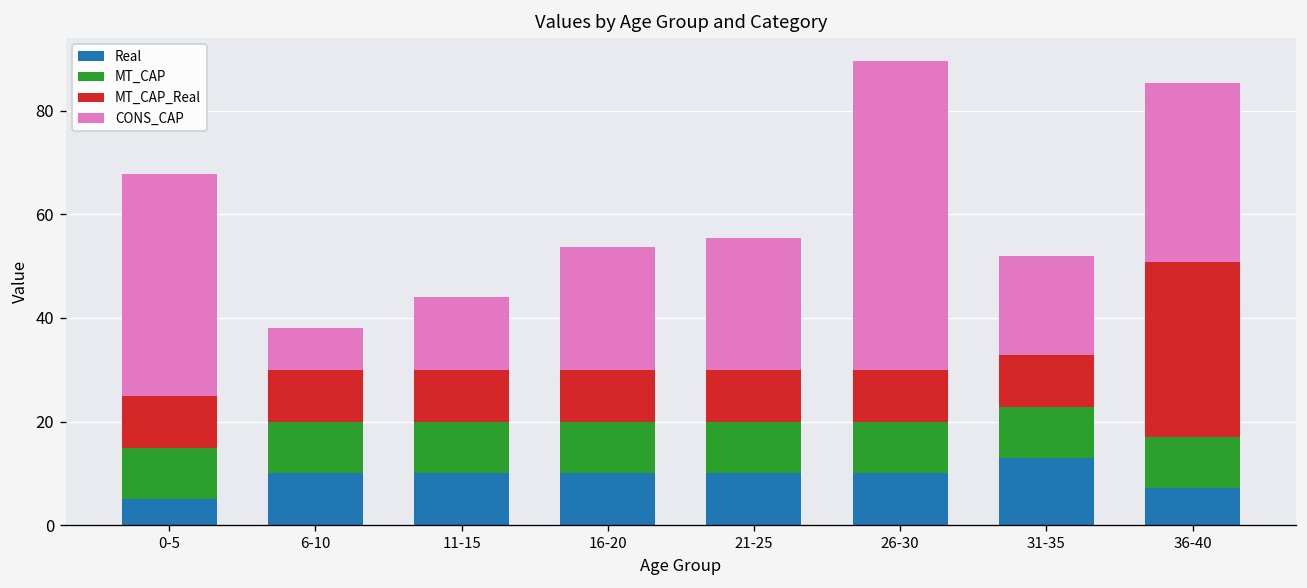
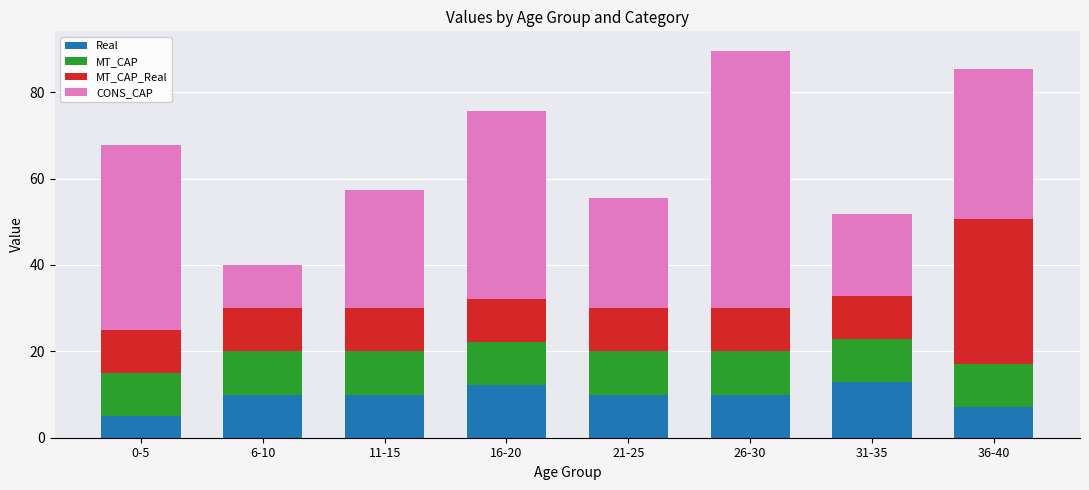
CONS_CAP, 6-10: 8 -> 10
CONS_CAP, 11-15: 14 -> 27
Real, 16-20: 10 -> 12
CONS_CAP, 16-20: 24 -> 43
